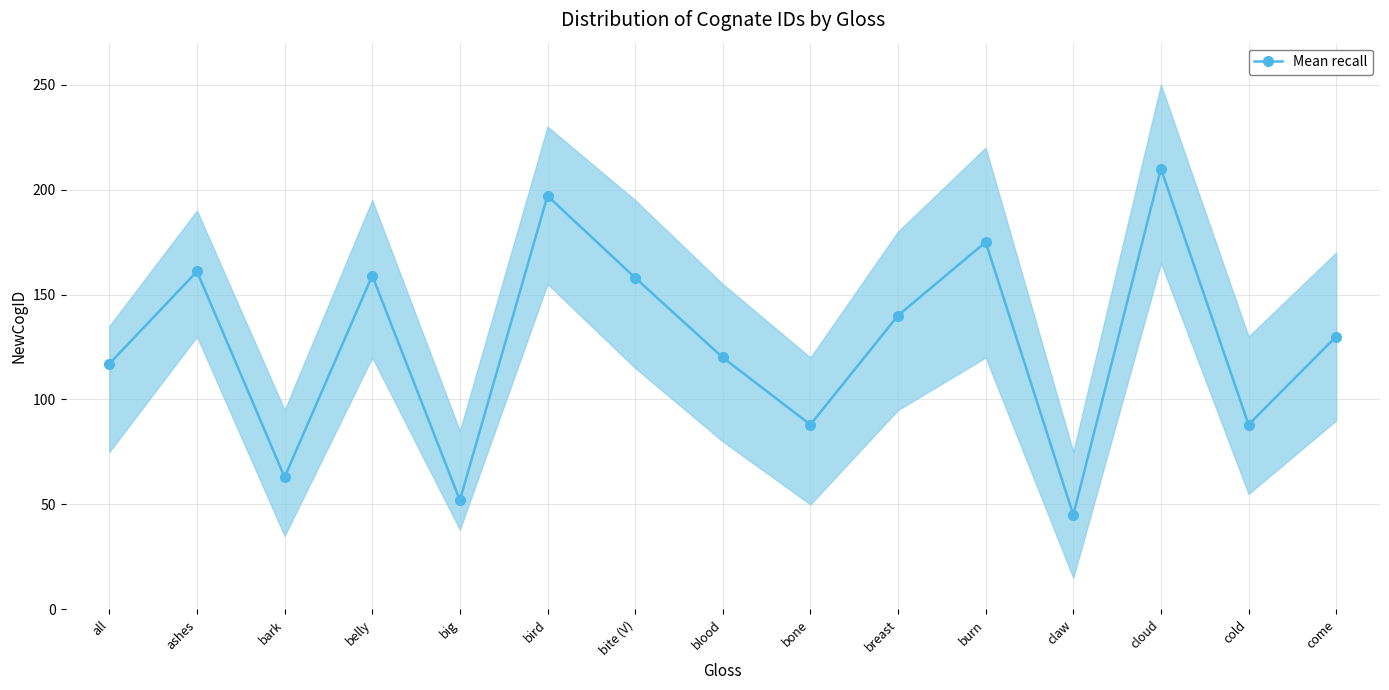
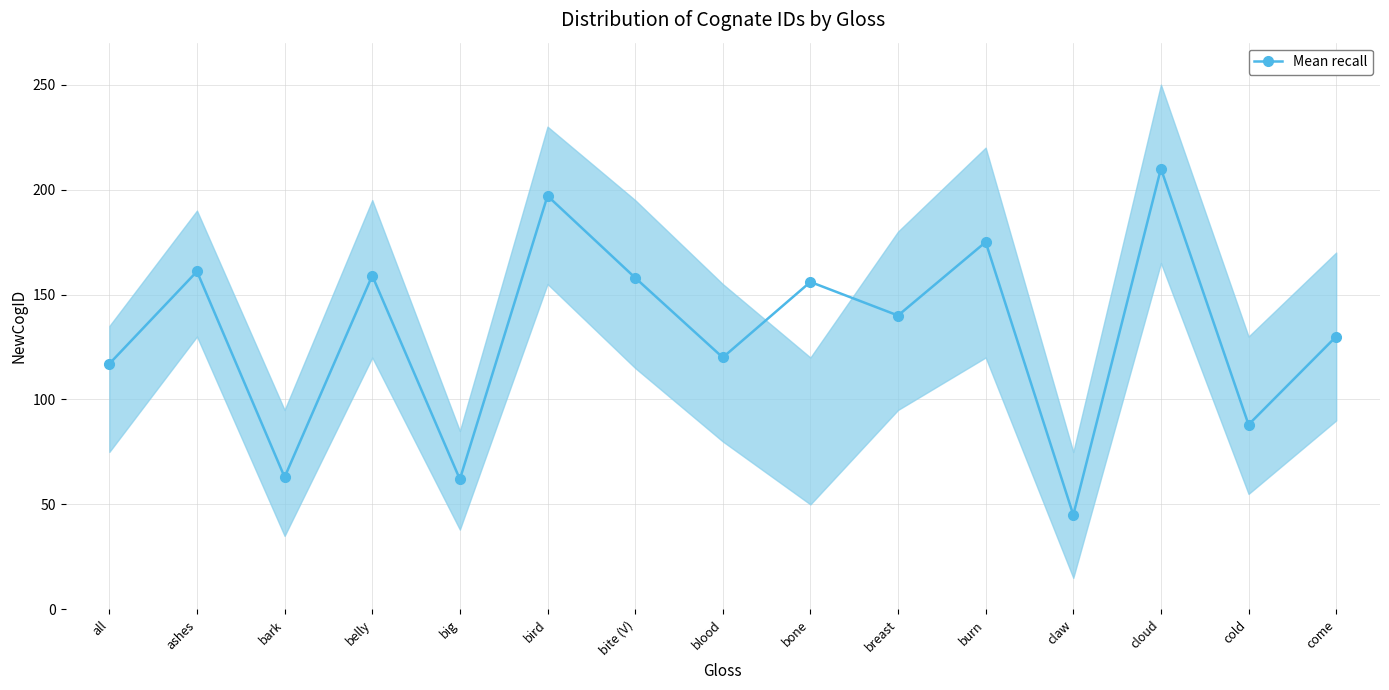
Mean recall, big: 52 -> 62
Mean recall, bone: 88 -> 156
